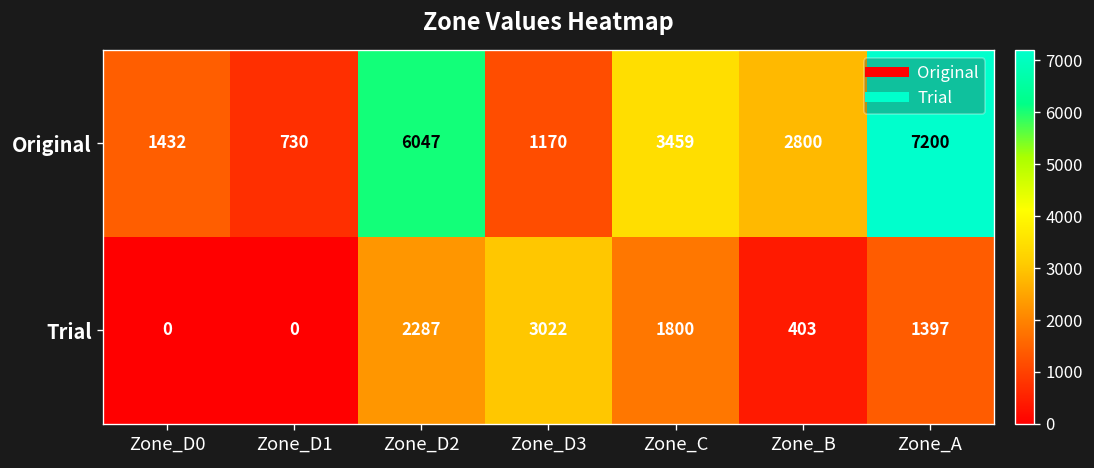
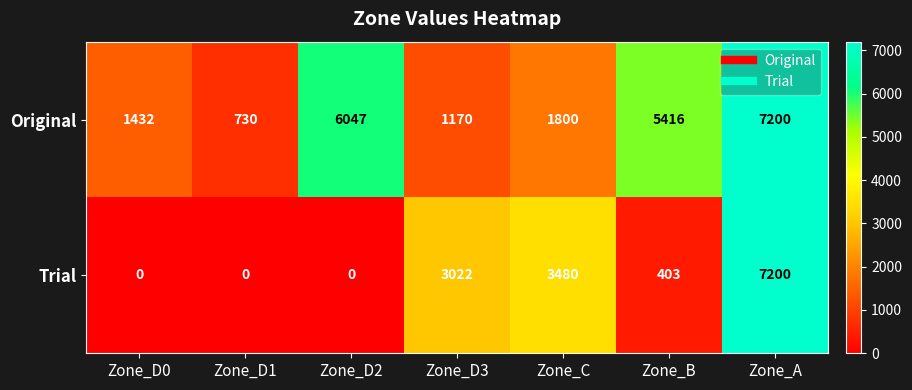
Original, Zone_C: 3459 -> 1800
Original, Zone_B: 2800 -> 5416
Trial, Zone_D2: 2287 -> 0
Trial, Zone_C: 1800 -> 3480
Trial, Zone_A: 1397 -> 7200
